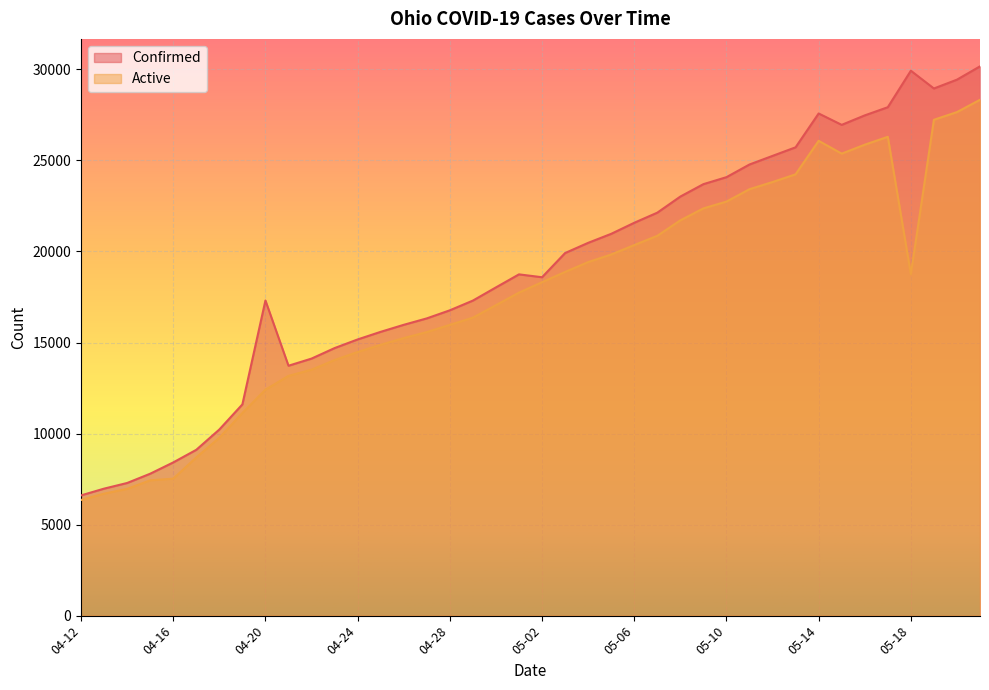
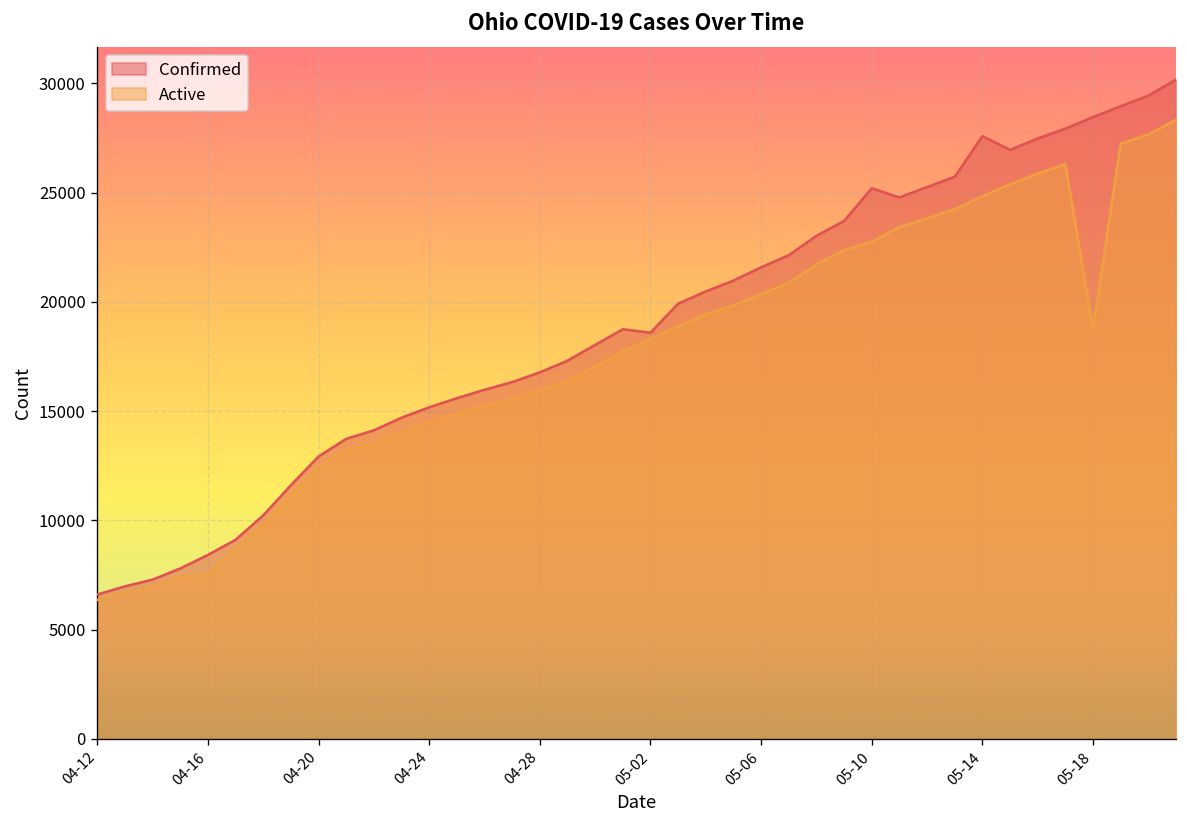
Confirmed, 04-20: 17300 -> 12900
Confirmed, 05-10: 24100 -> 25200
Active, 05-14: 26100 -> 24800
Confirmed, 05-18: 29900 -> 28500
